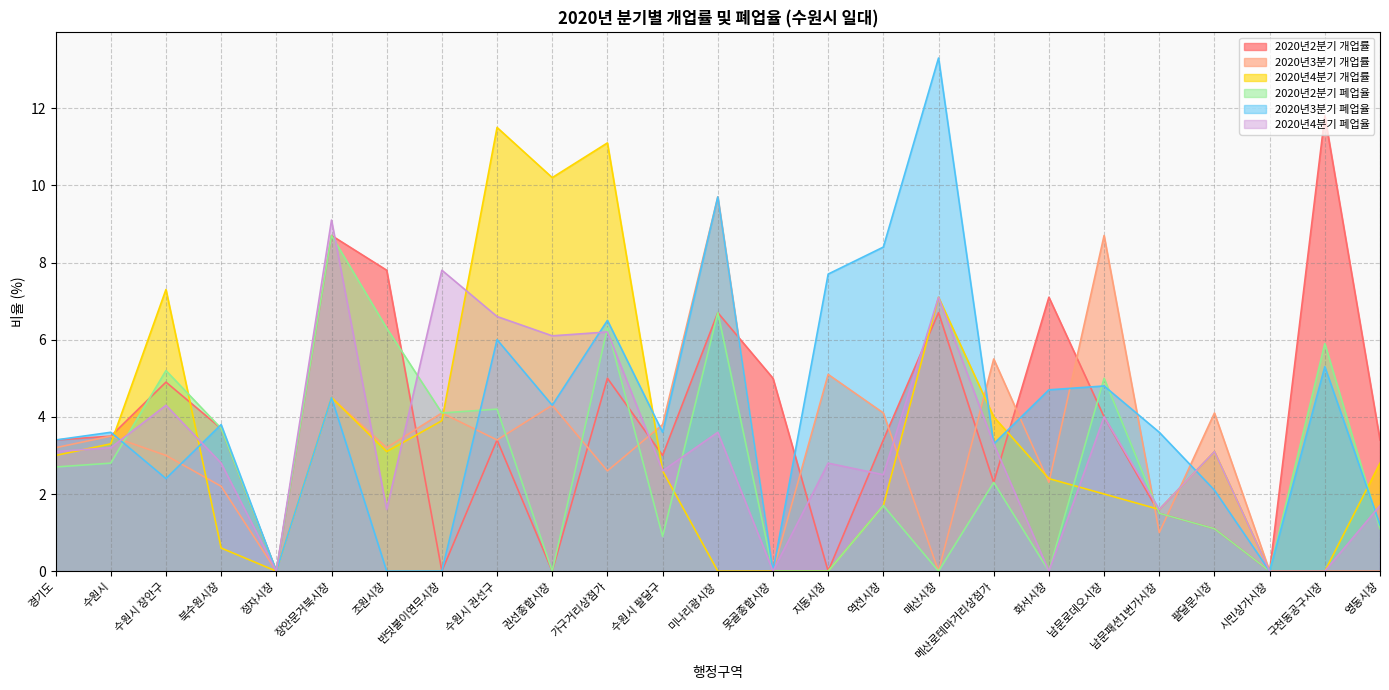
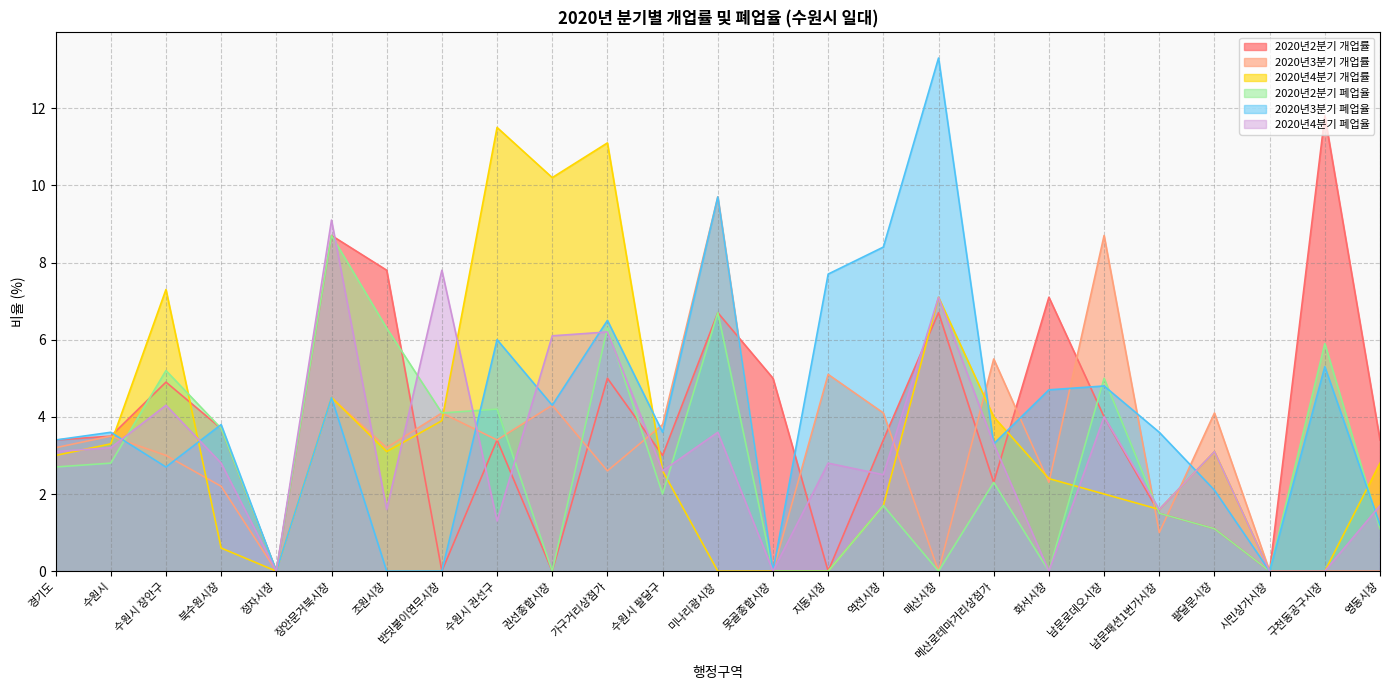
2020년3분기 폐업율, 수원시 장안구: 2.4 -> 2.7
2020년4분기 폐업율, 수원시 권선구: 6.6 -> 1.3
2020년2분기 폐업율, 수원시 팔달구: 0.9 -> 2.0
